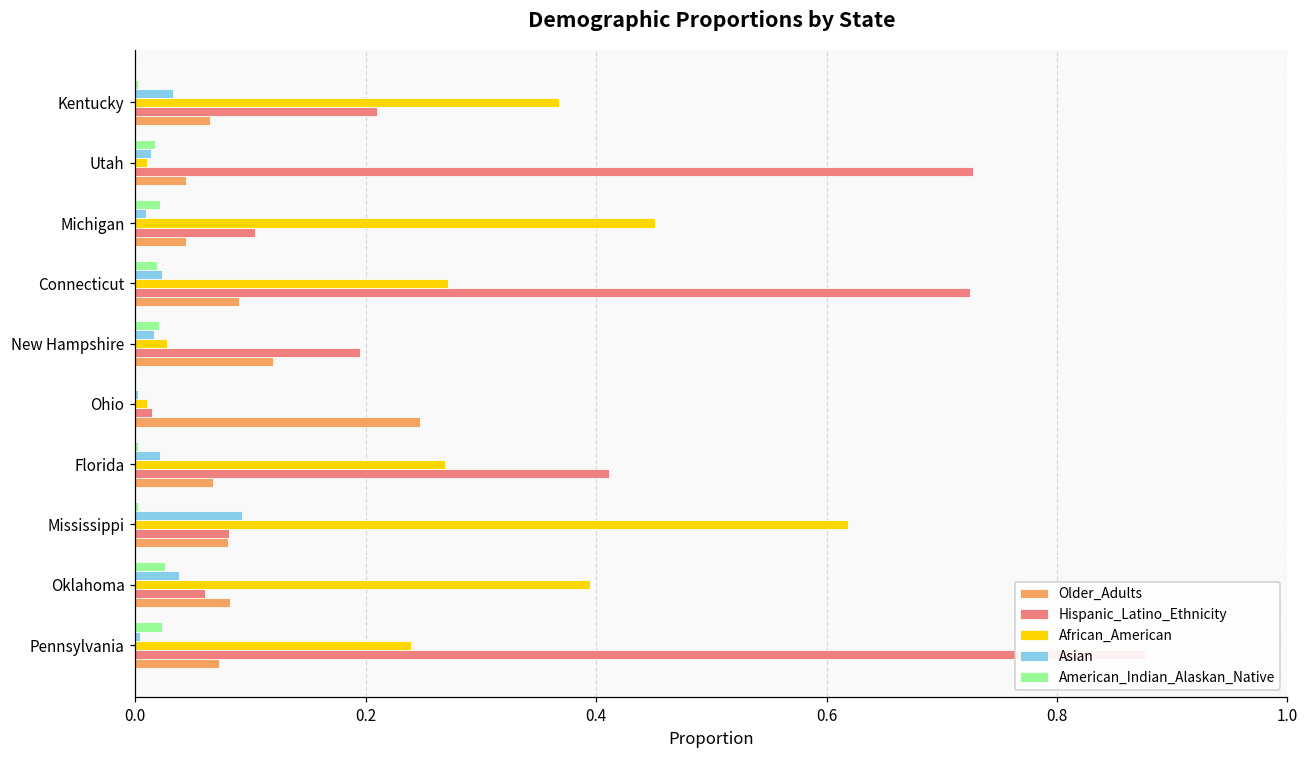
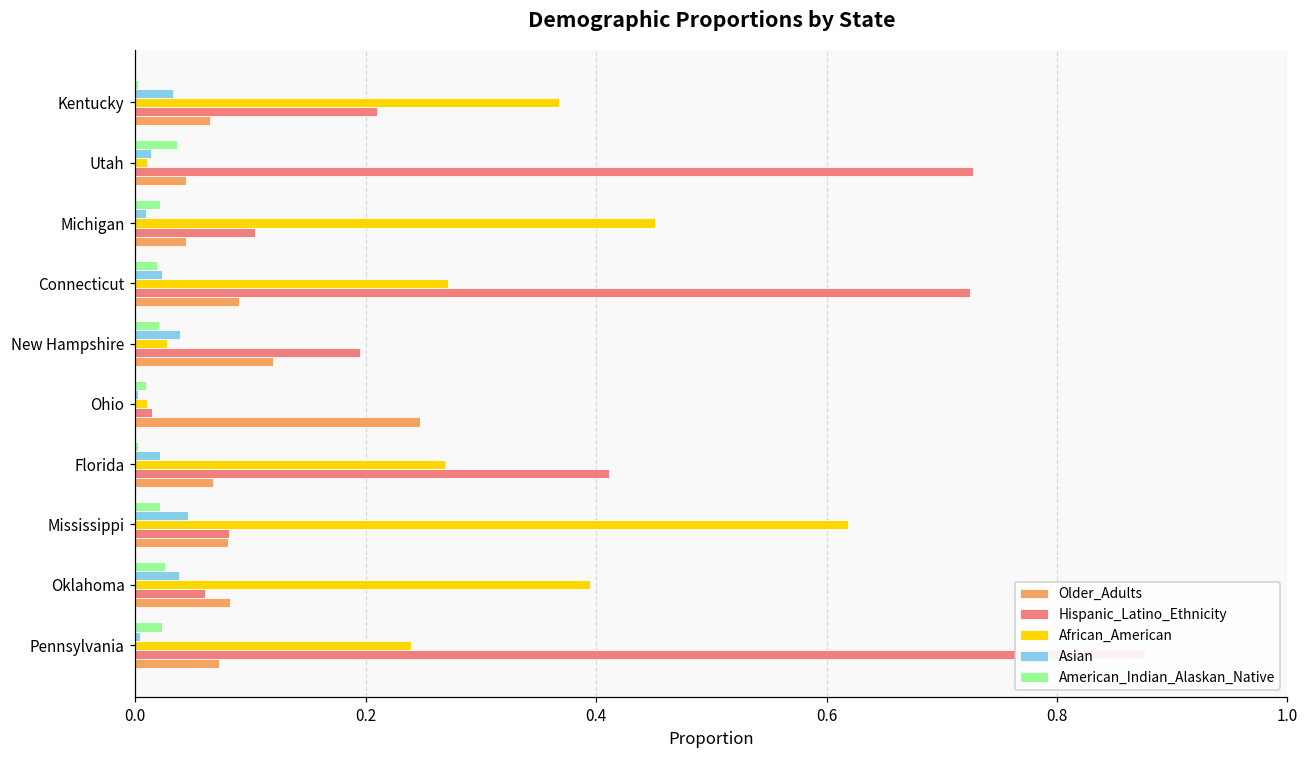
American_Indian_Alaskan_Native, Utah: 0.017 -> 0.037
Asian, New Hampshire: 0.016 -> 0.039
American_Indian_Alaskan_Native, Ohio: 0.001 -> 0.009
American_Indian_Alaskan_Native, Mississippi: 0.002 -> 0.021
Asian, Mississippi: 0.092 -> 0.046
